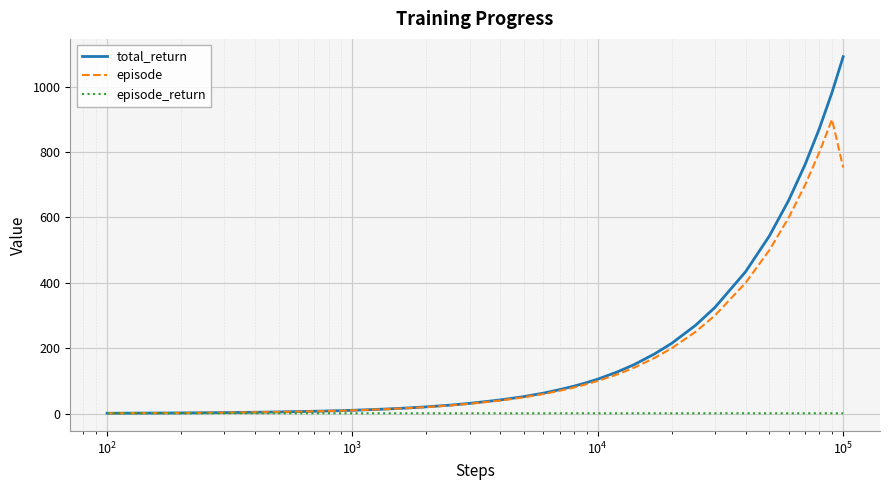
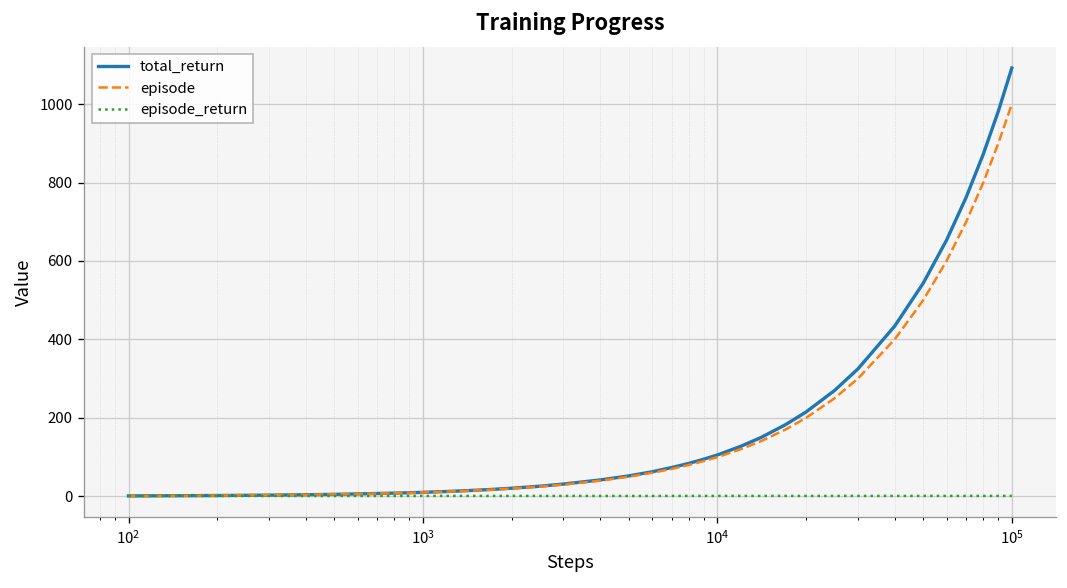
episode, 10^5: 750 -> 1000
